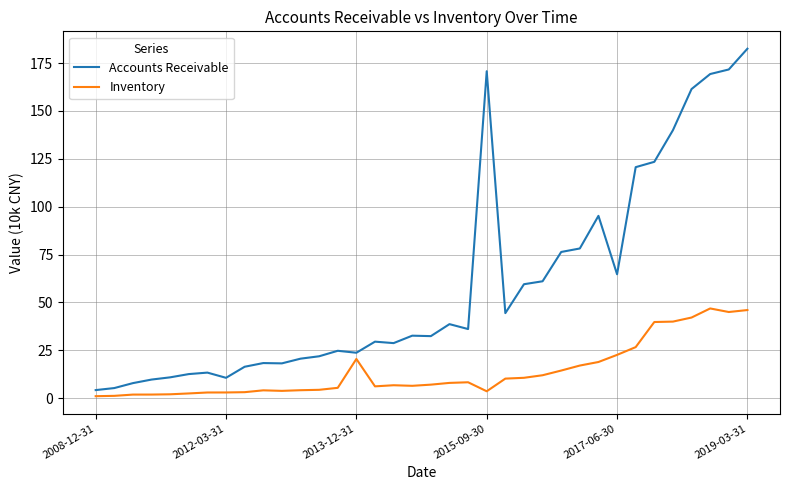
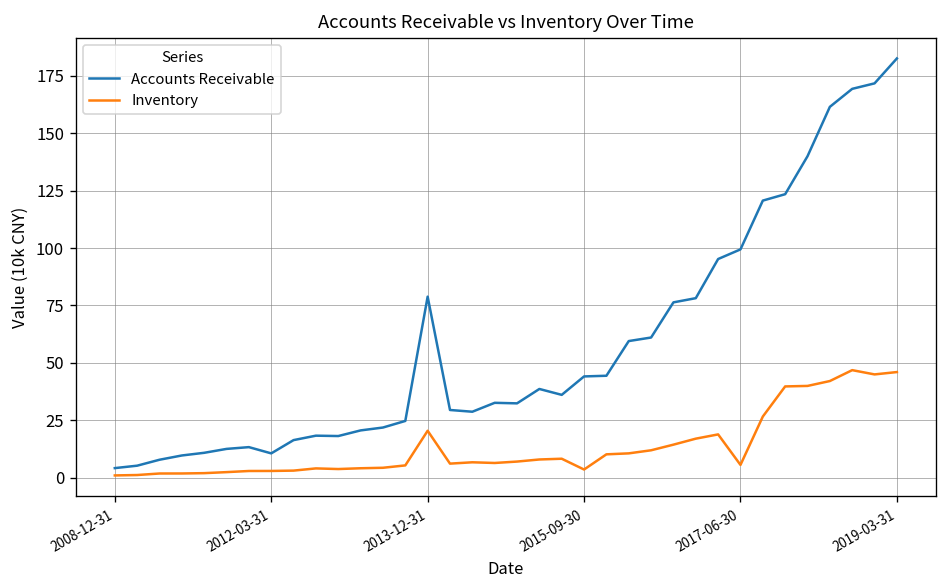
Accounts Receivable, 2013-12-31: 24 -> 79
Accounts Receivable, 2015-09-30: 171 -> 44
Accounts Receivable, 2017-06-30: 65 -> 99
Inventory, 2017-06-30: 23 -> 6
